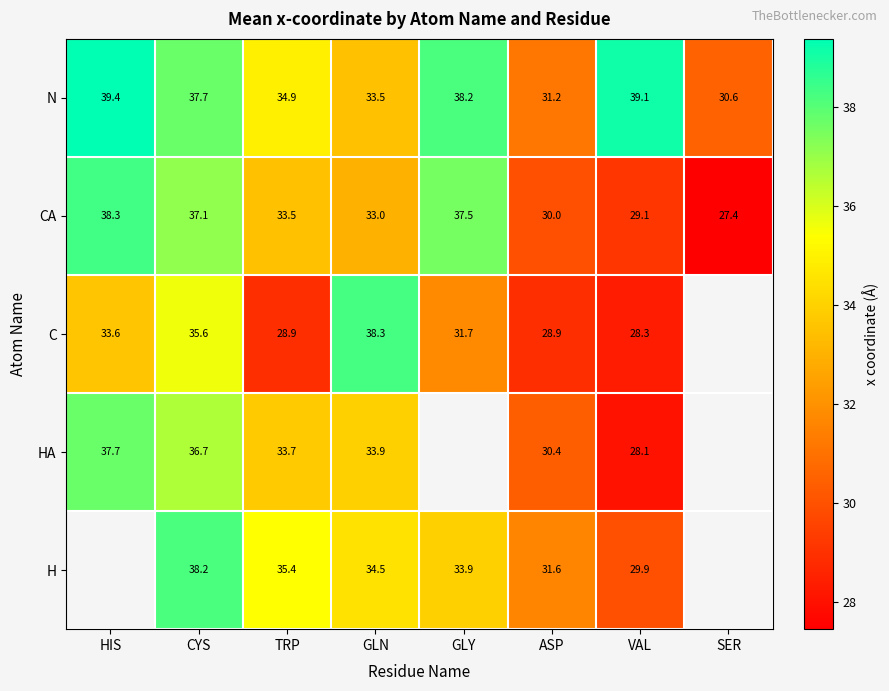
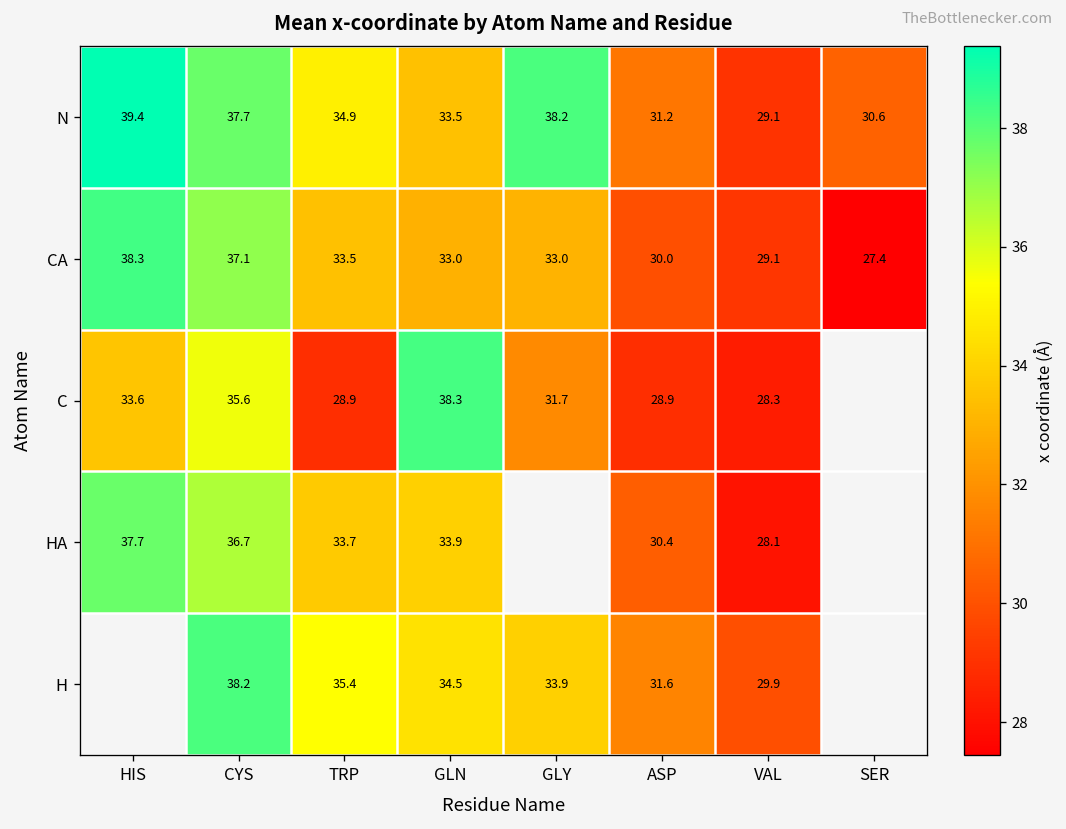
N, VAL: 39.1 -> 29.1
CA, GLY: 37.5 -> 33.0
